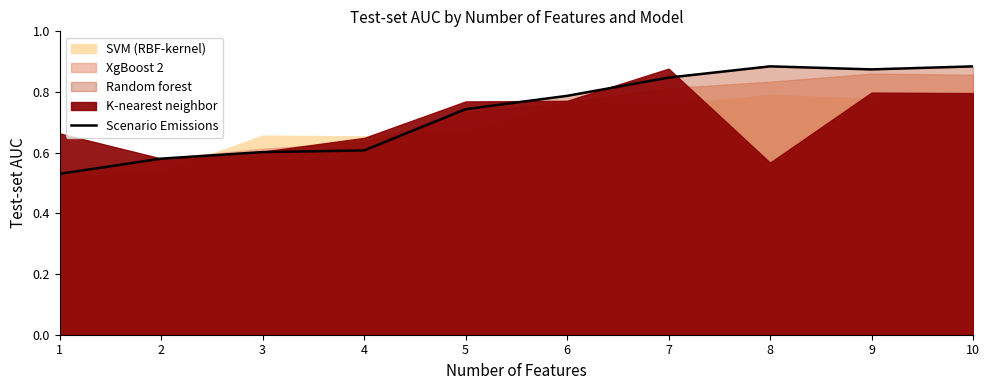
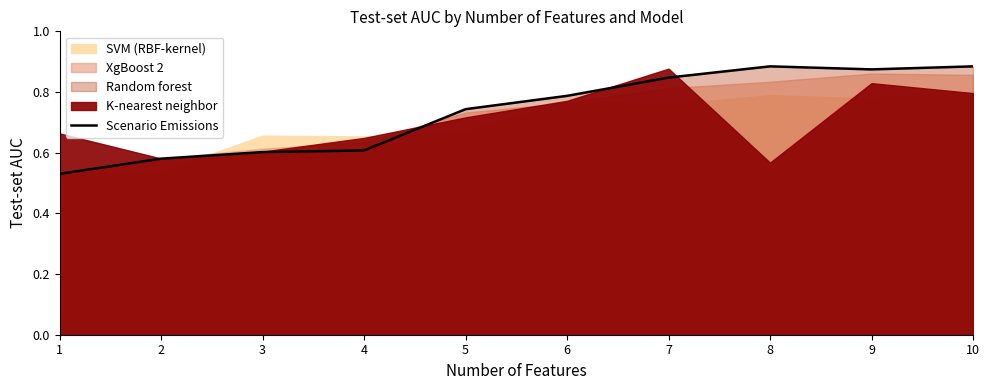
K-nearest neighbor, 5: 0.77 -> 0.72
K-nearest neighbor, 9: 0.80 -> 0.83
